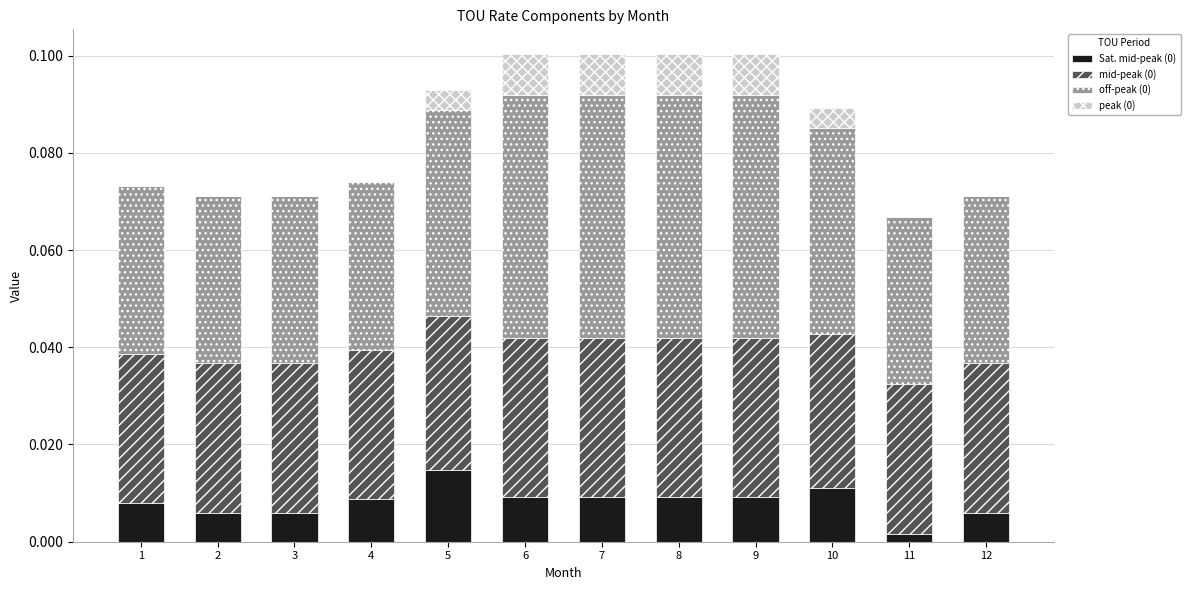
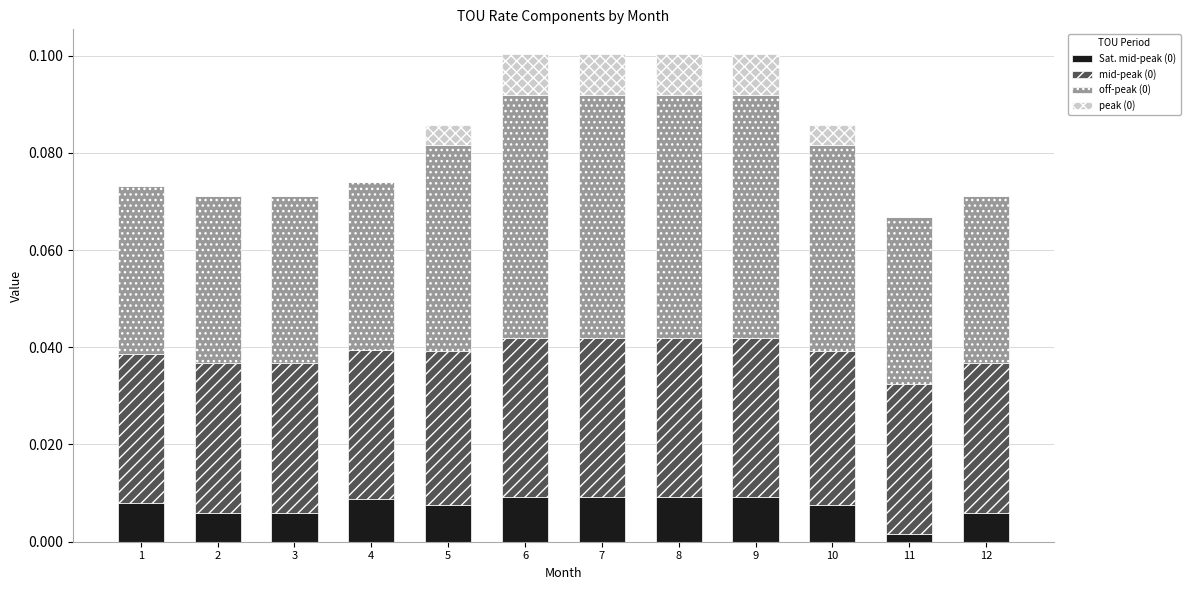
Sat. mid-peak (0), 5: 0.015 -> 0.008
Sat. mid-peak (0), 10: 0.011 -> 0.008
